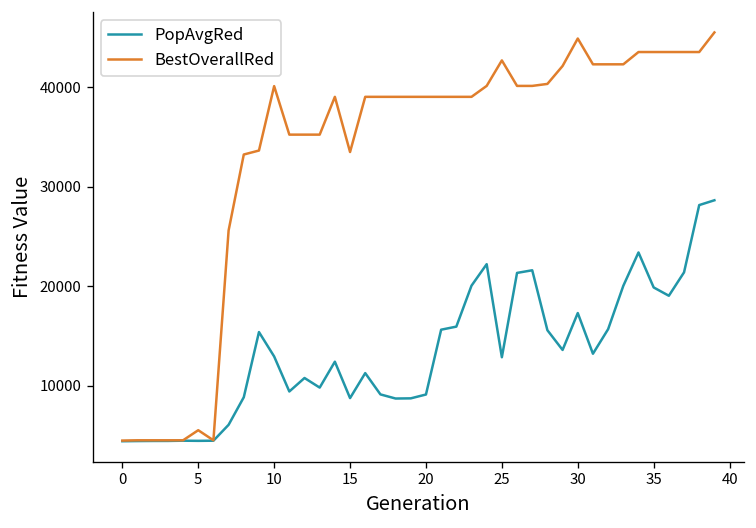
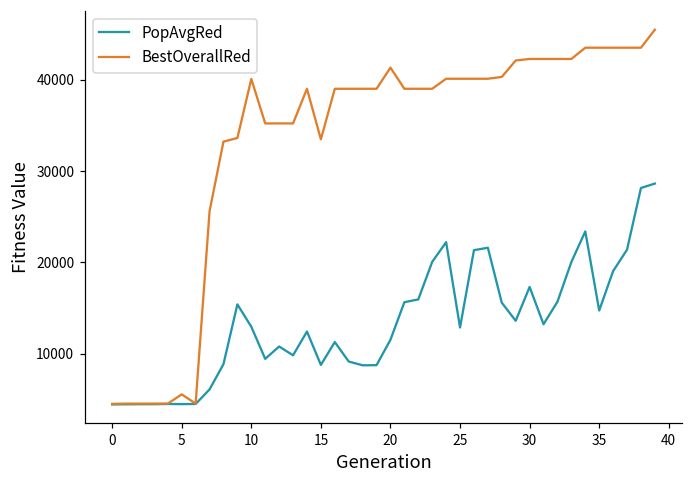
PopAvgRed, 20: 9000 -> 12000
BestOverallRed, 20: 39000 -> 41000
BestOverallRed, 25: 43000 -> 40000
BestOverallRed, 30: 45000 -> 42000
PopAvgRed, 35: 20000 -> 15000
